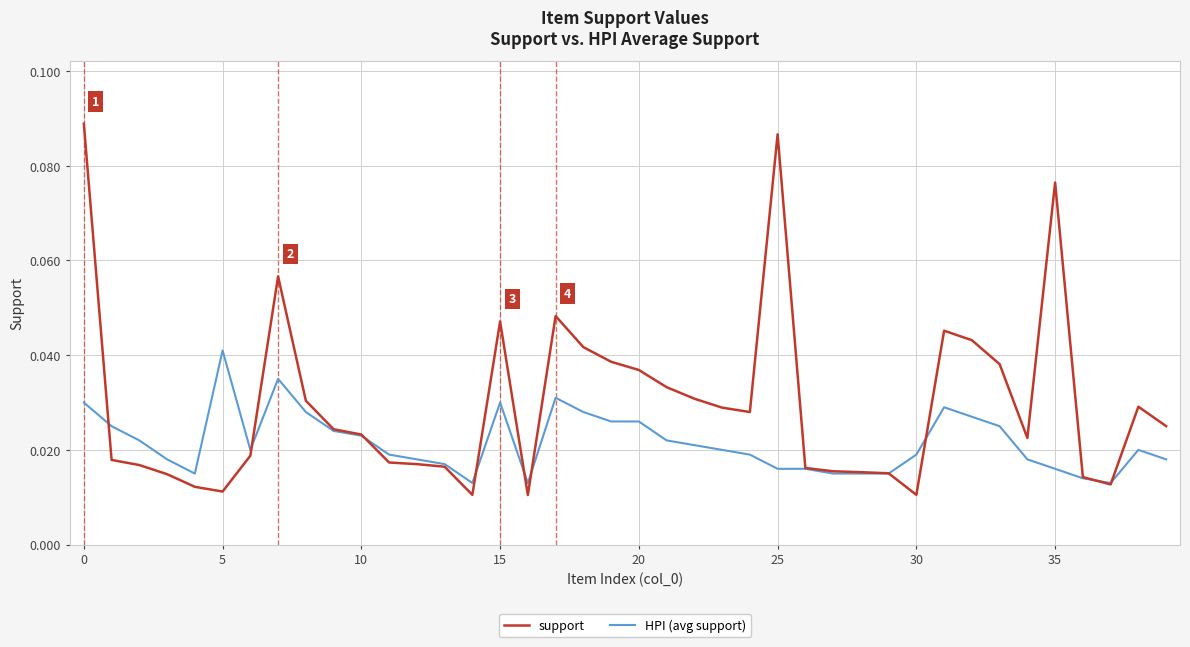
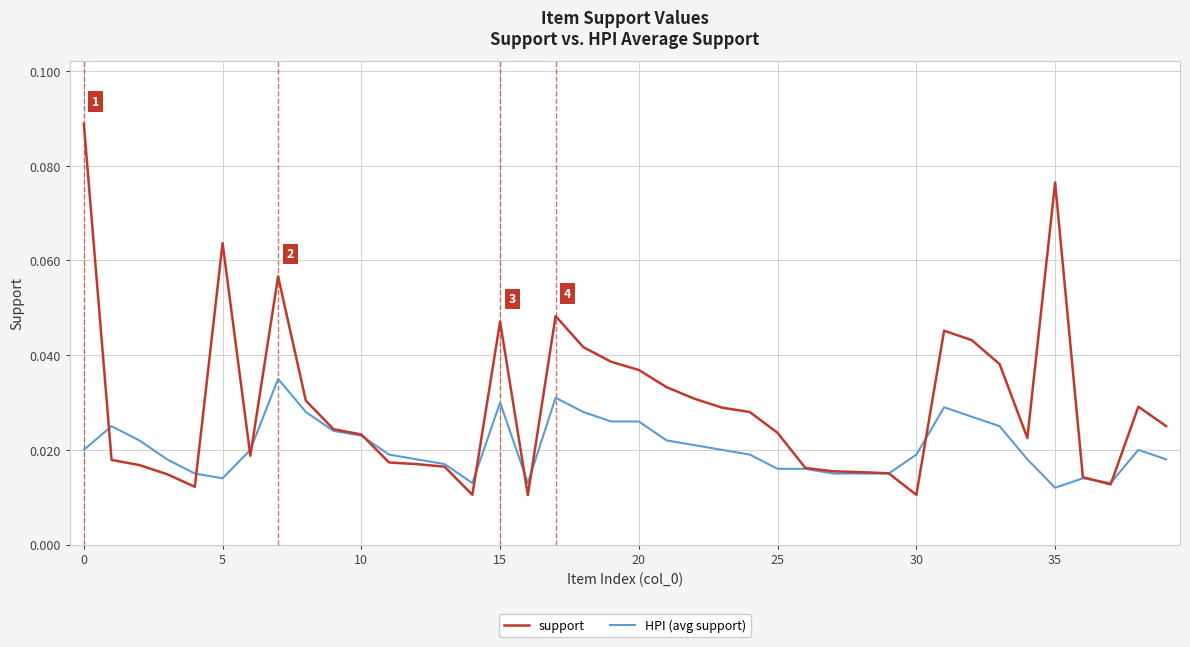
HPI (avg support), 0: 0.03 -> 0.02
support, 5: 0.011 -> 0.064
HPI (avg support), 5: 0.041 -> 0.014
support, 25: 0.087 -> 0.024
HPI (avg support), 35: 0.016 -> 0.012
